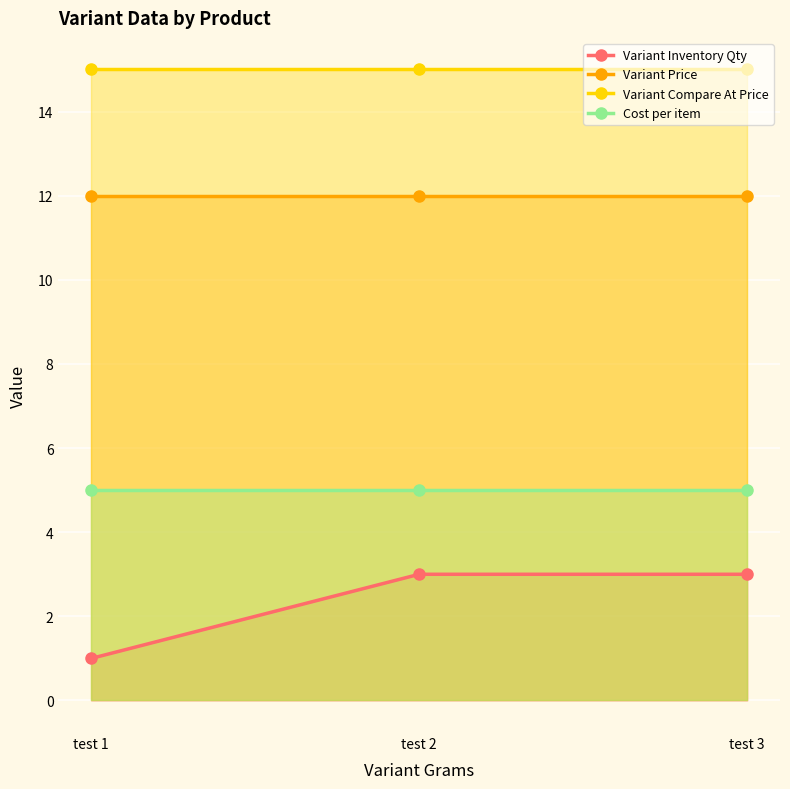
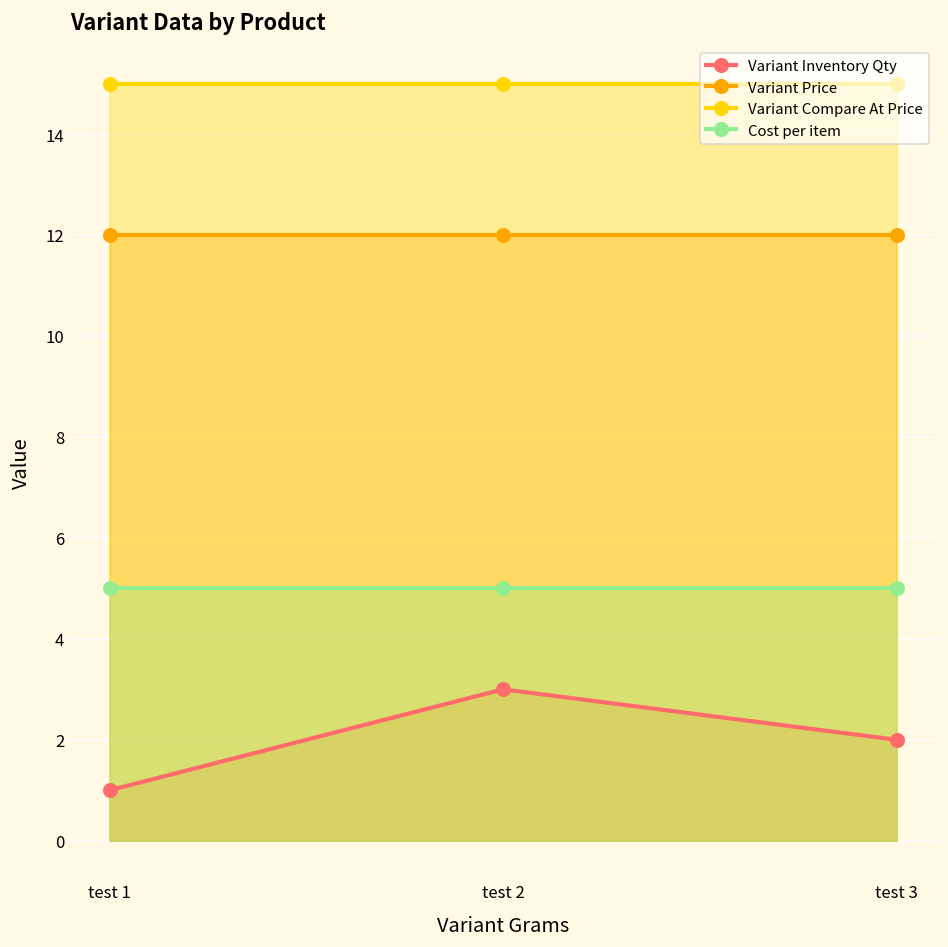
Variant Inventory Qty, test 3: 3 -> 2
